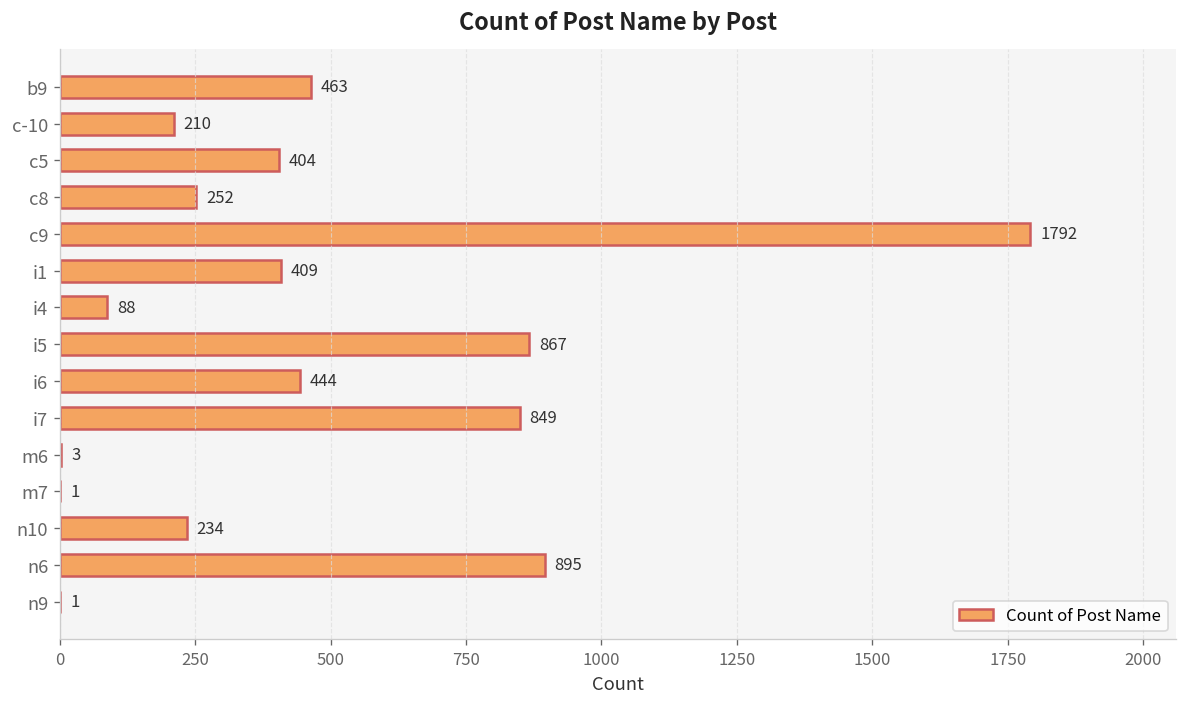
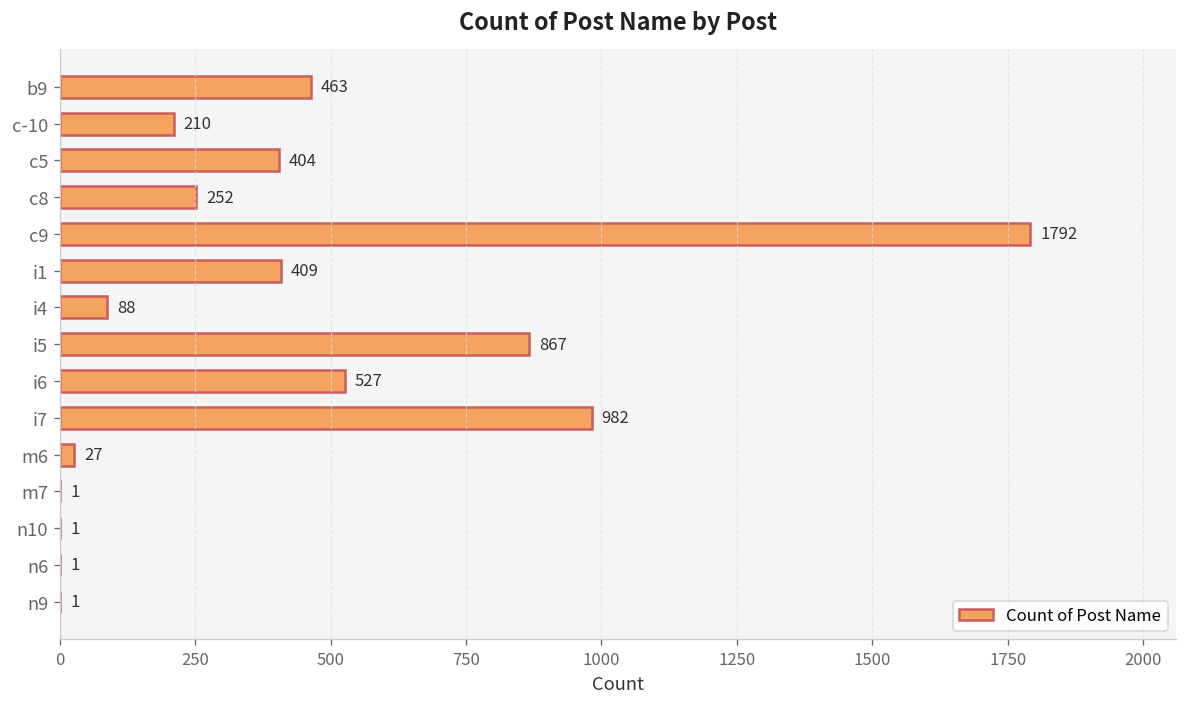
i6: 444 -> 527
i7: 849 -> 982
m6: 3 -> 27
n10: 234 -> 1
n6: 895 -> 1
